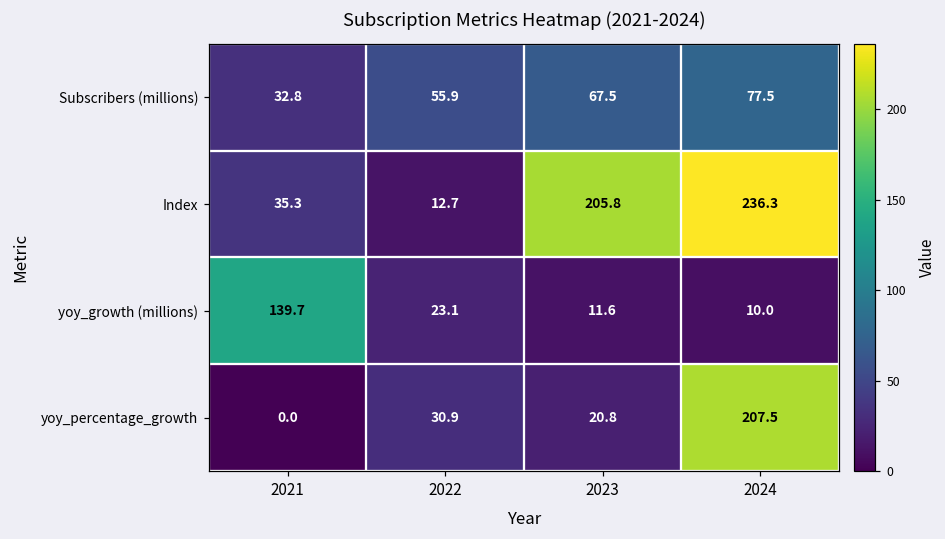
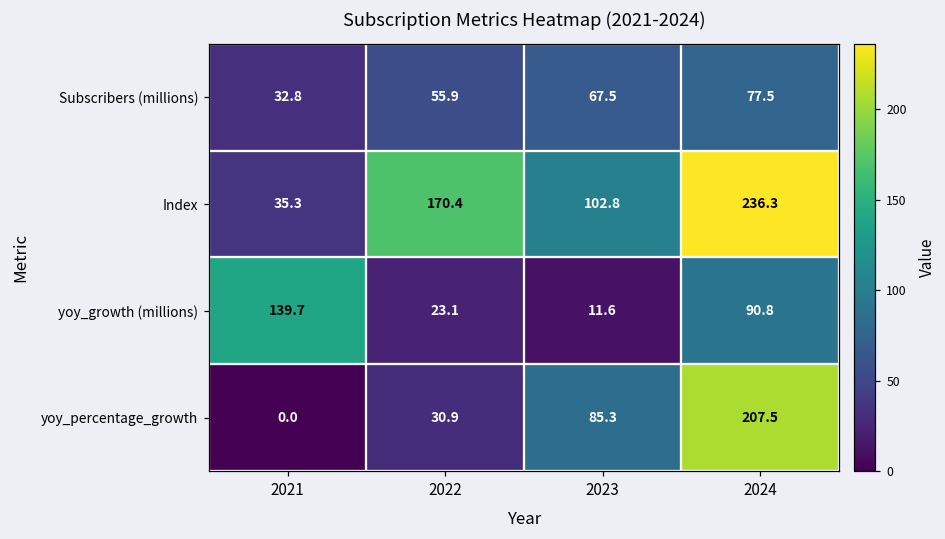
Index, 2022: 12.7 -> 170.4
Index, 2023: 205.8 -> 102.8
yoy_growth (millions), 2024: 10.0 -> 90.8
yoy_percentage_growth, 2023: 20.8 -> 85.3
